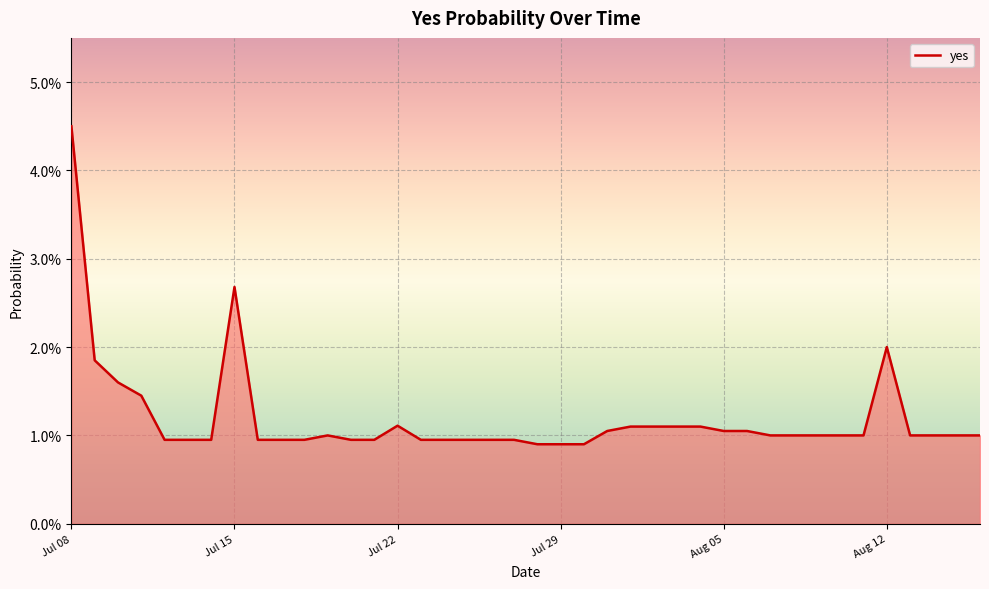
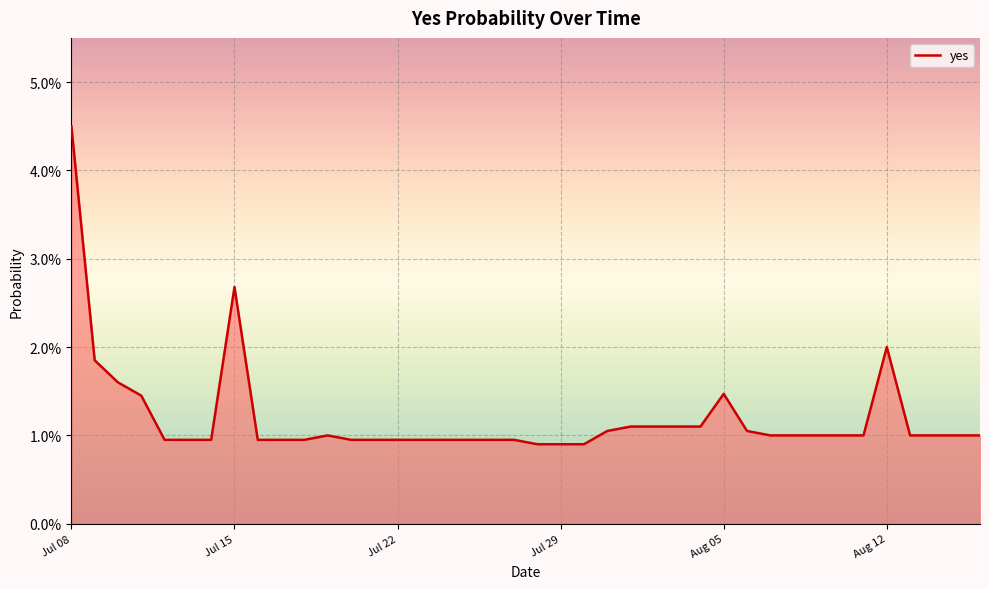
Jul 22: 1.1% -> 1.0%
Aug 05: 1.1% -> 1.5%
